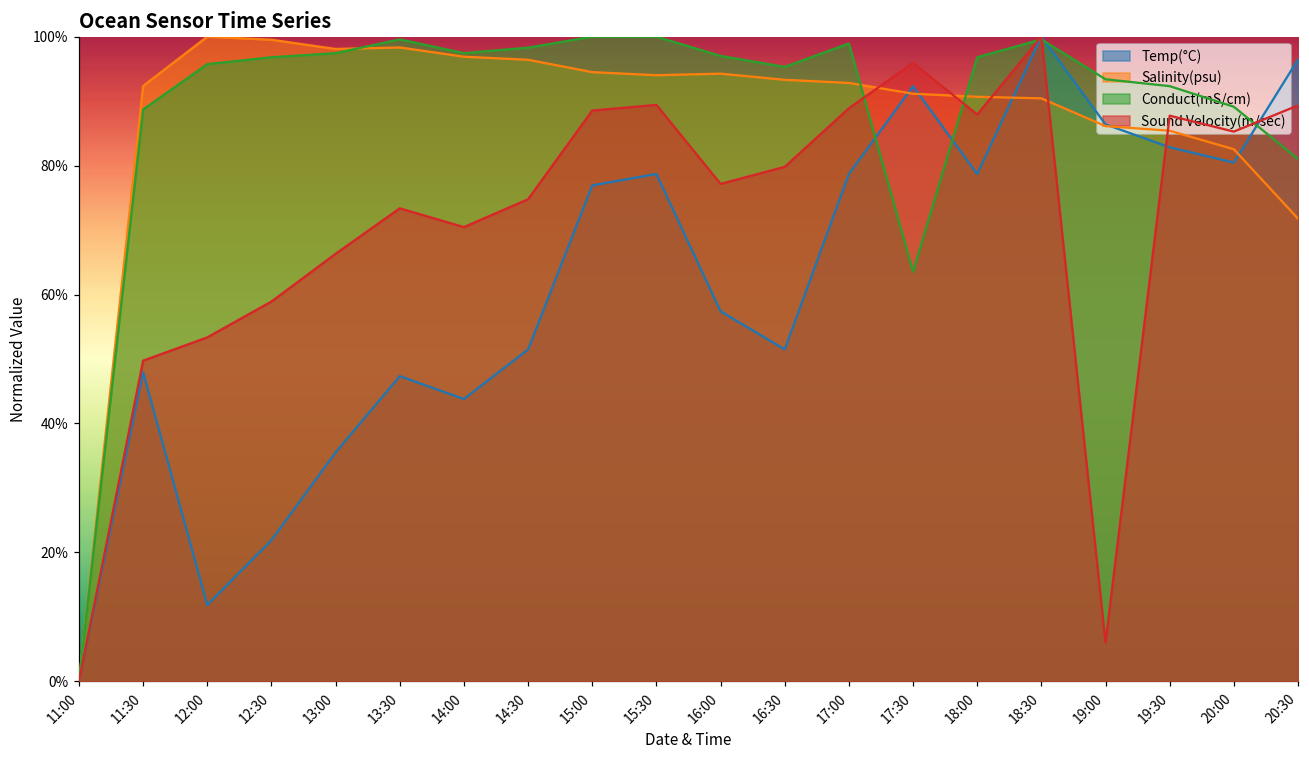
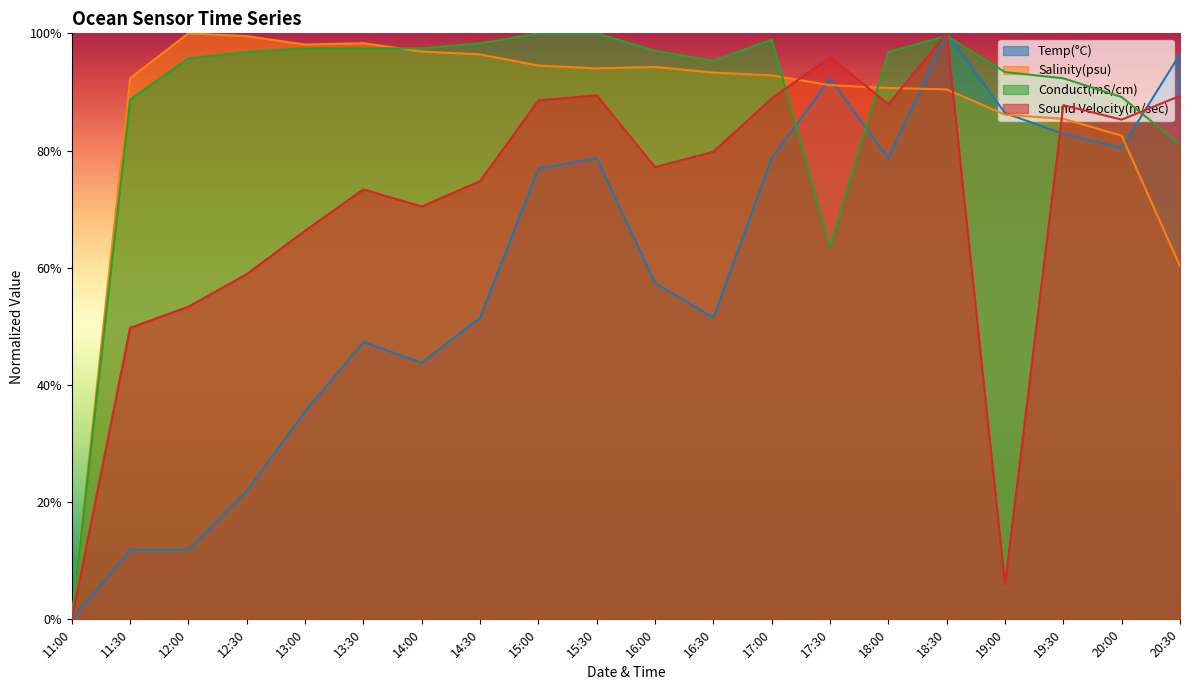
Temp(°C), 11:30: 48% -> 12%
Conduct(mS/cm), 13:30: 100% -> 97%
Salinity(psu), 20:30: 72% -> 60%
